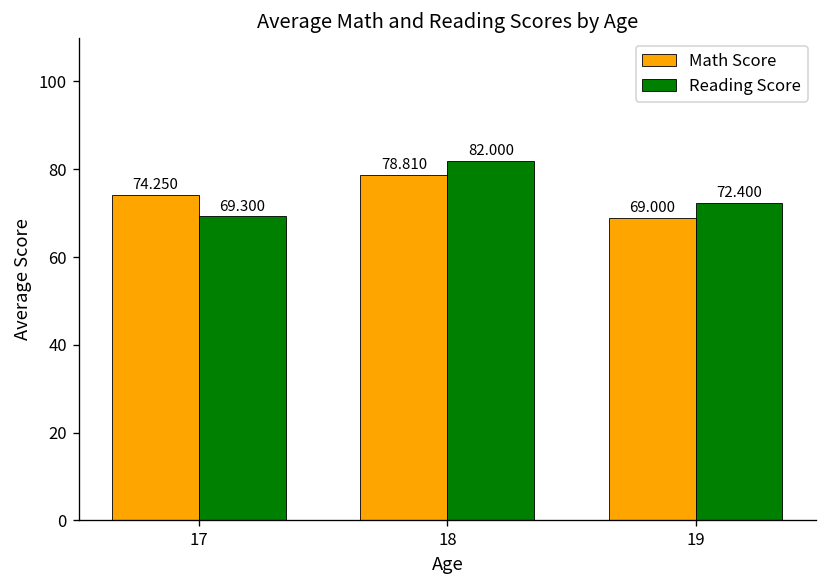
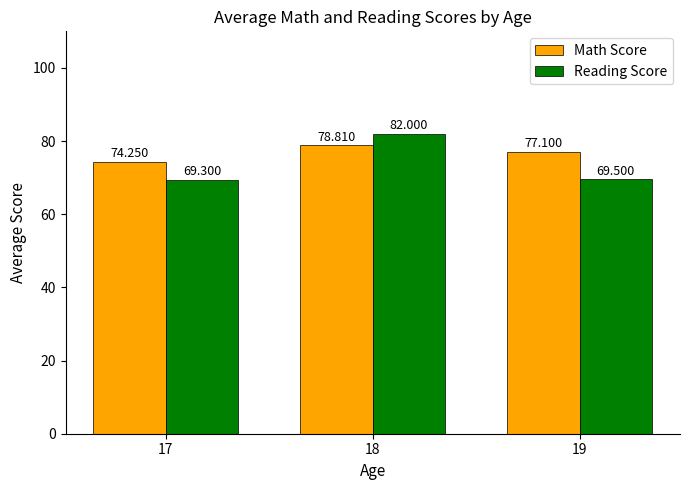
Math Score, 19: 69.000 -> 77.100
Reading Score, 19: 72.400 -> 69.500
